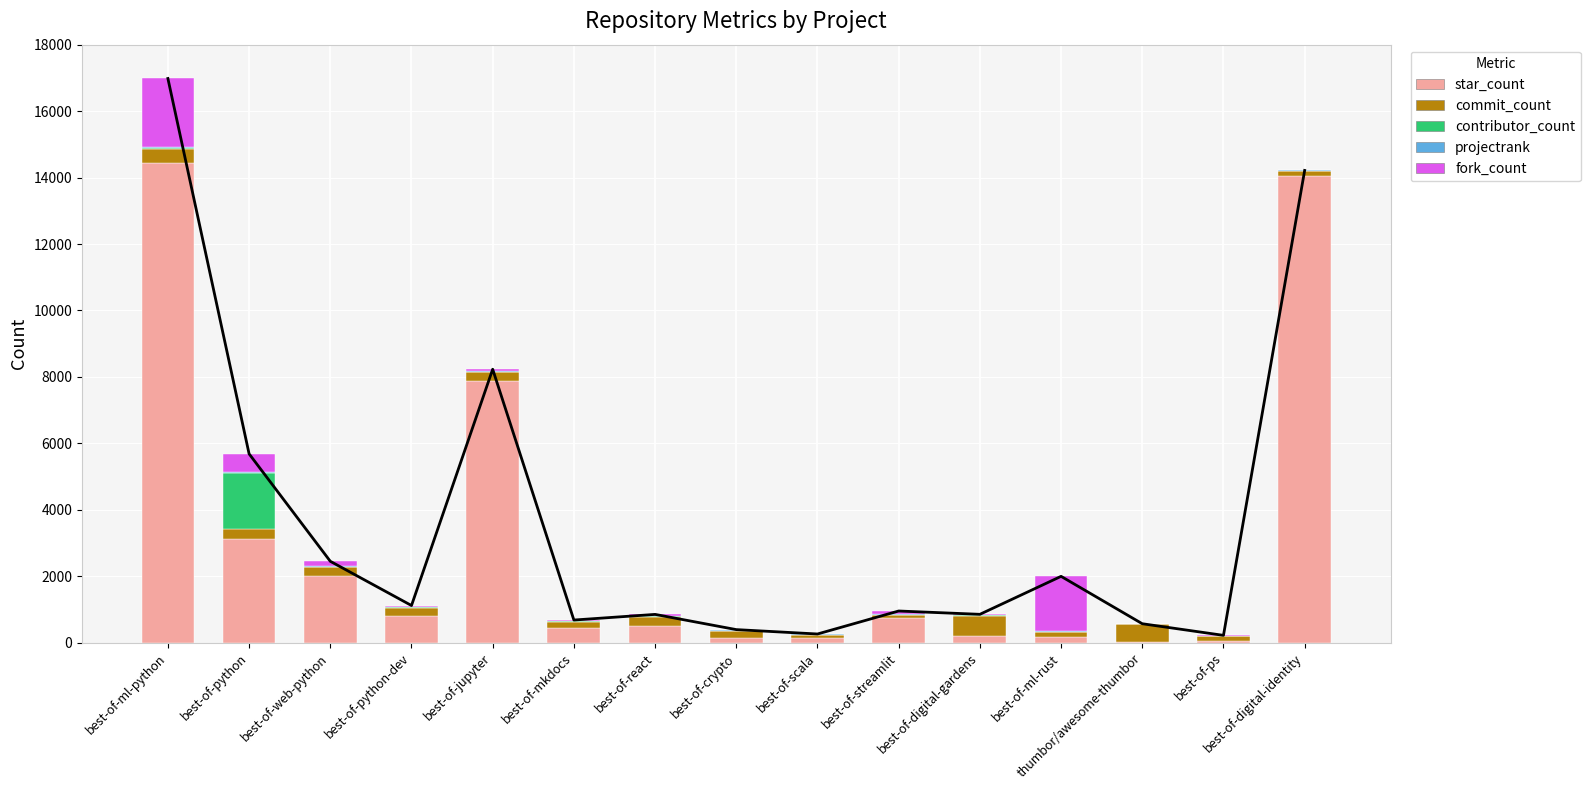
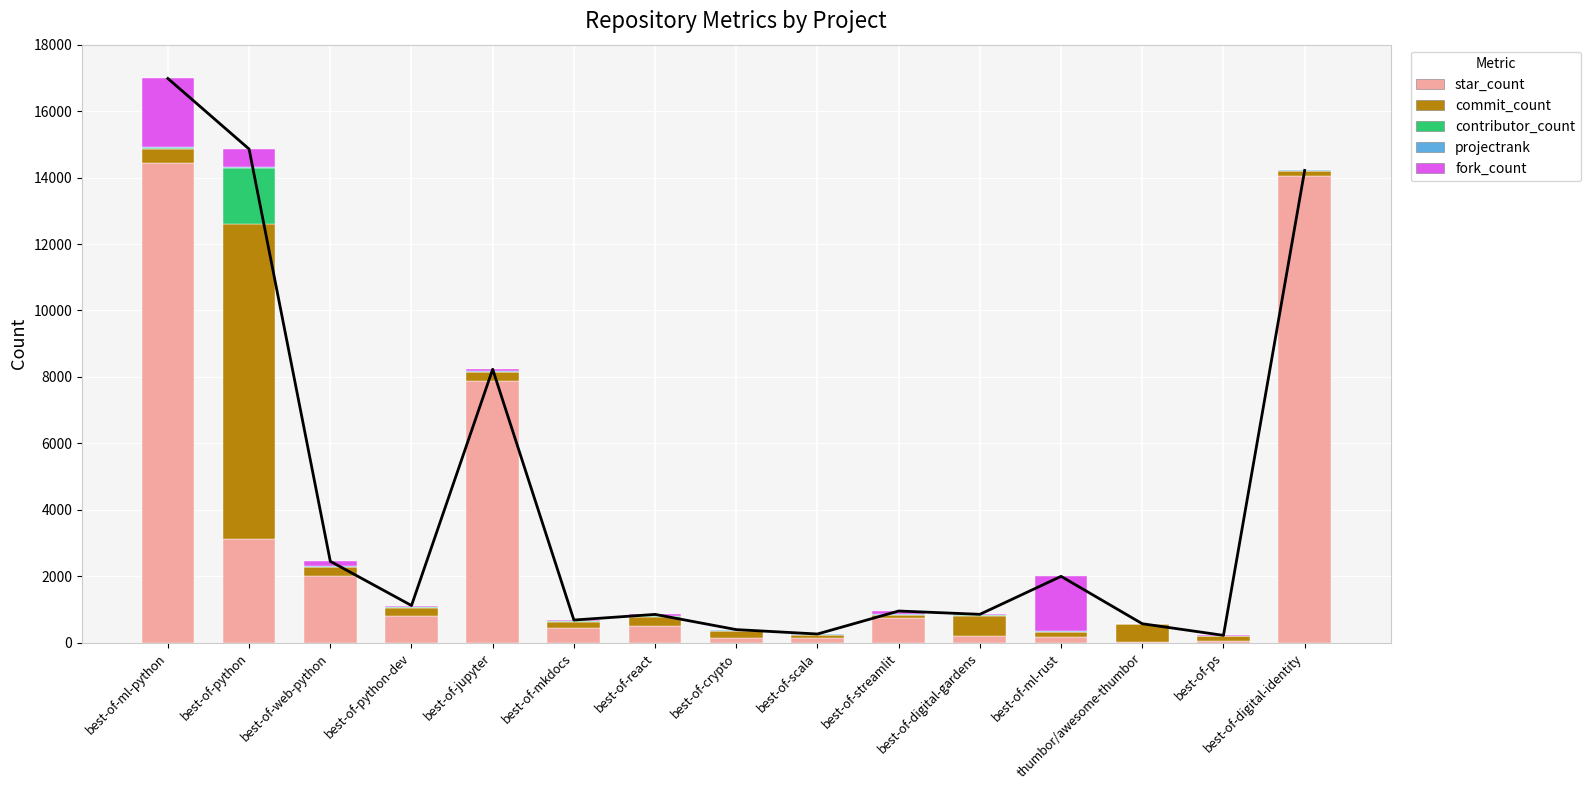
commit_count, best-of-python: 300 -> 9500
